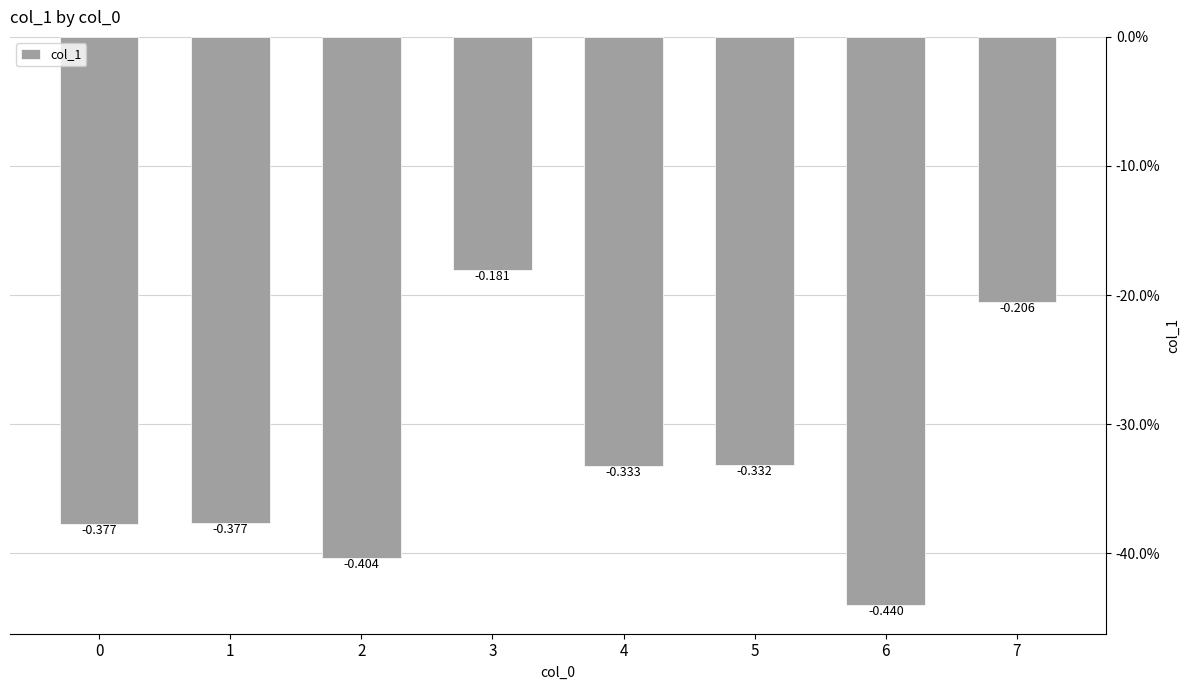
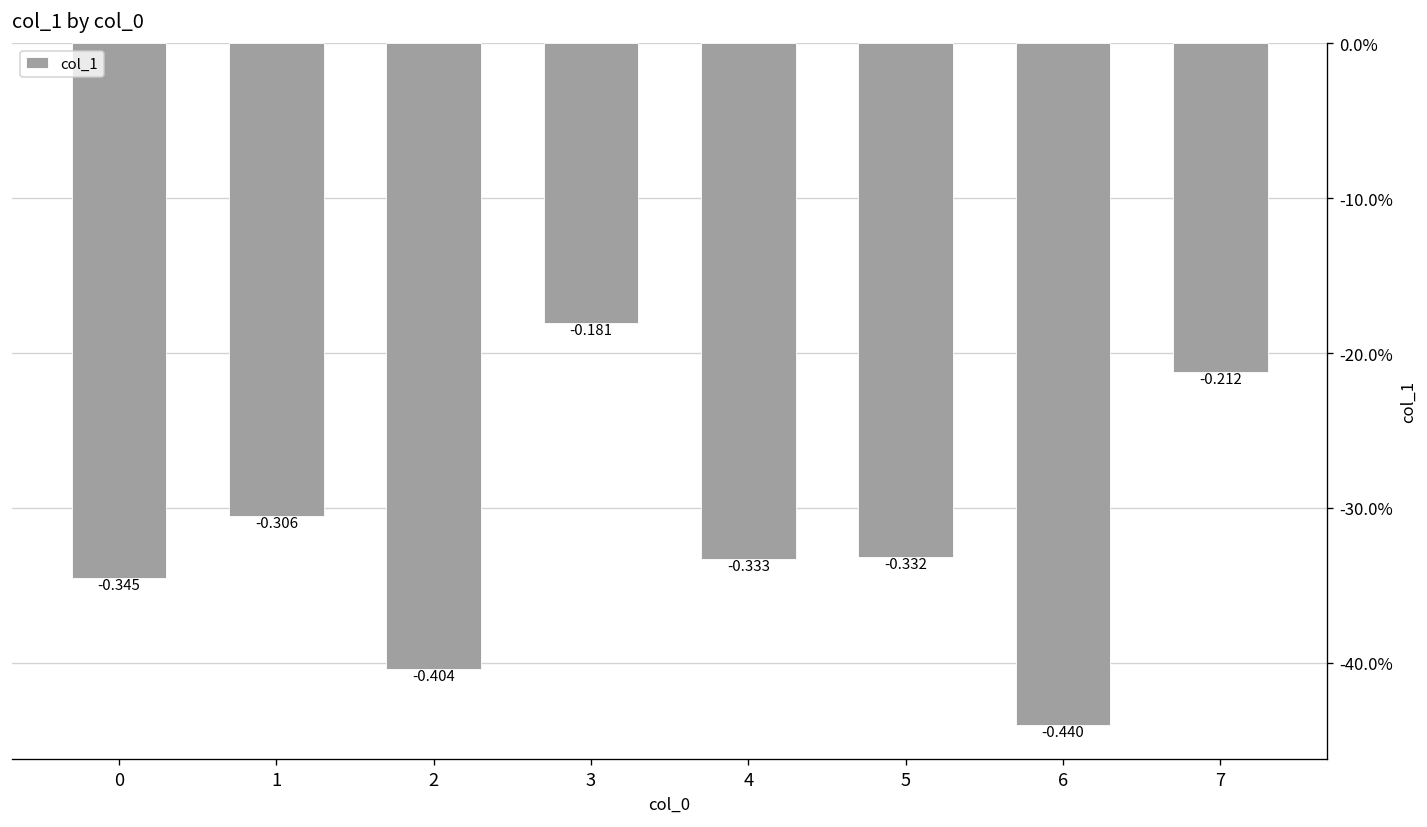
0: -0.377 -> -0.345
1: -0.377 -> -0.306
7: -0.206 -> -0.212
